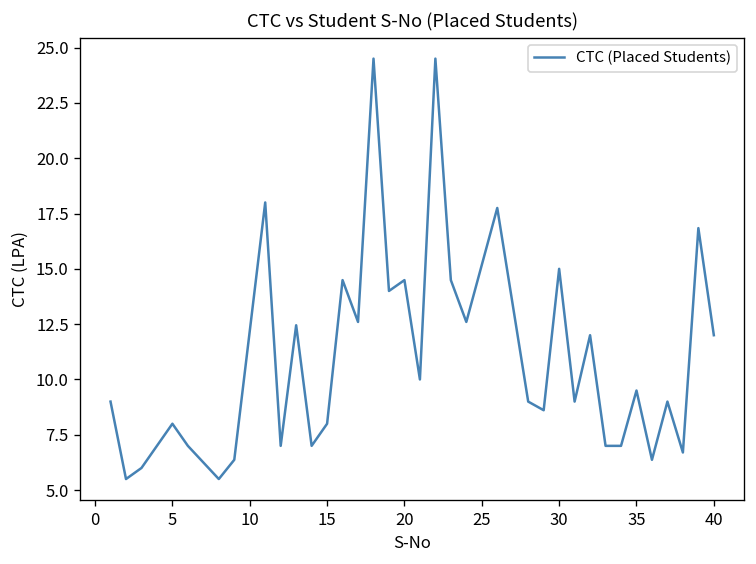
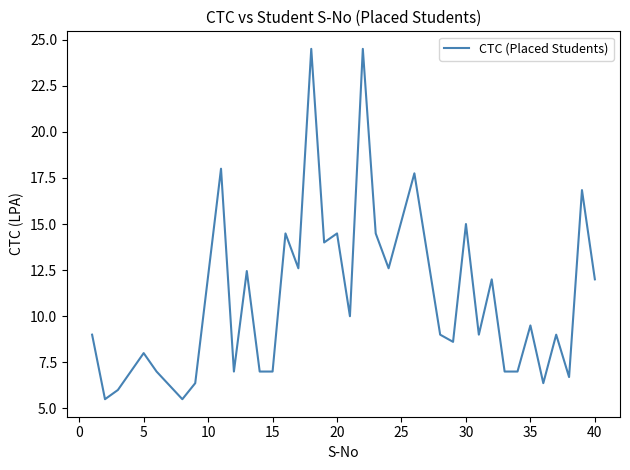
15: 8 -> 7
